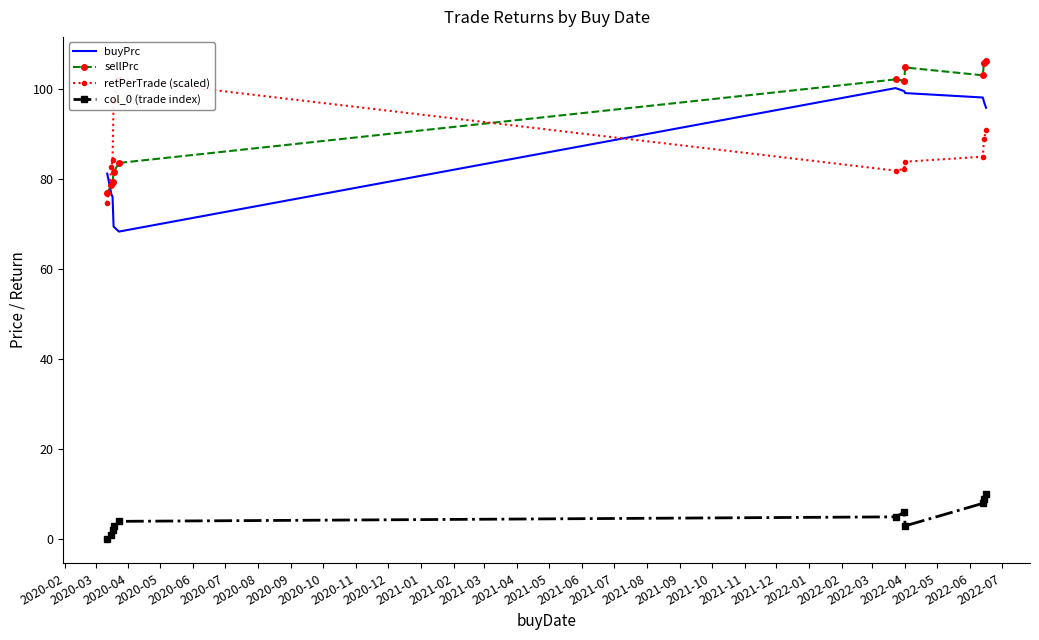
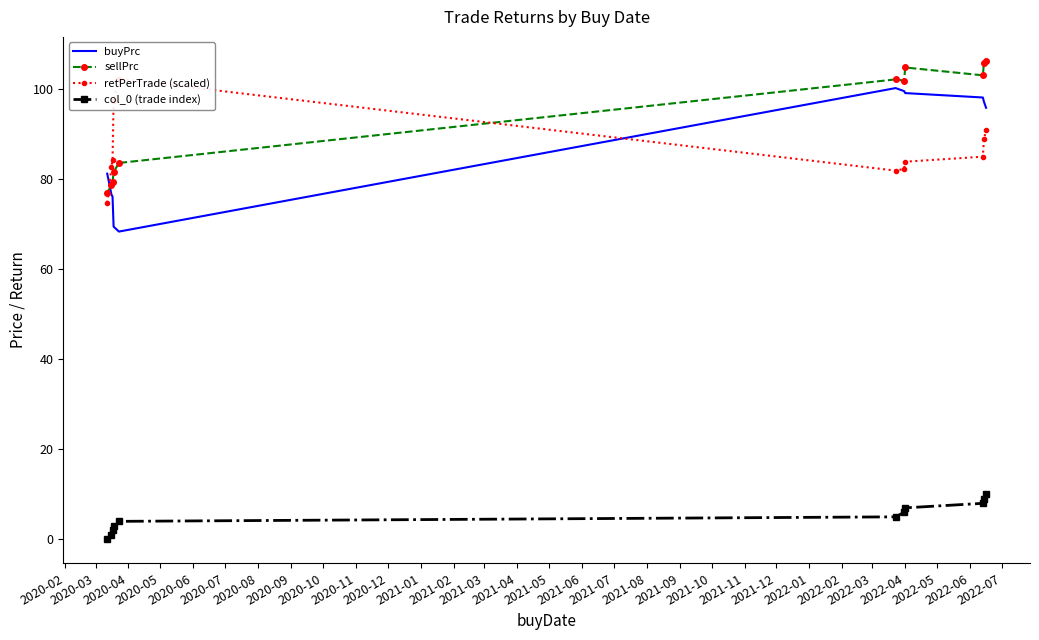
col_0 (trade index), 2022-04: 3 -> 7
